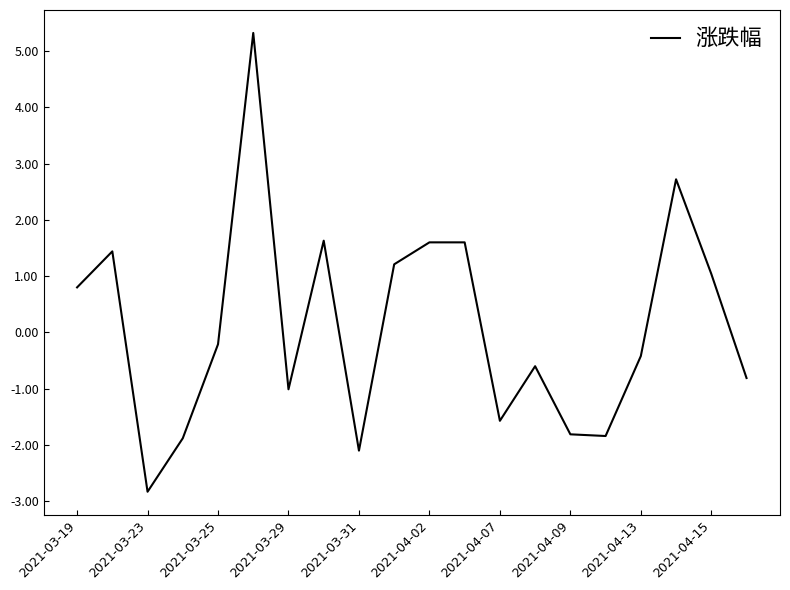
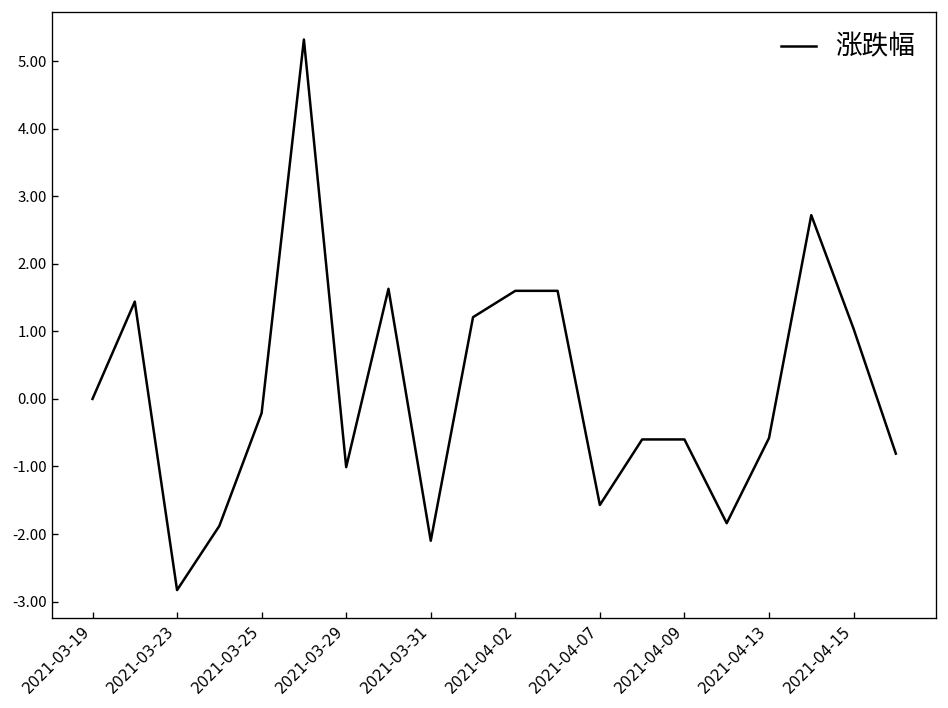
2021-03-19: 0.8 -> 0.0
2021-04-09: -1.8 -> -0.6
2021-04-13: -0.4 -> -0.6
